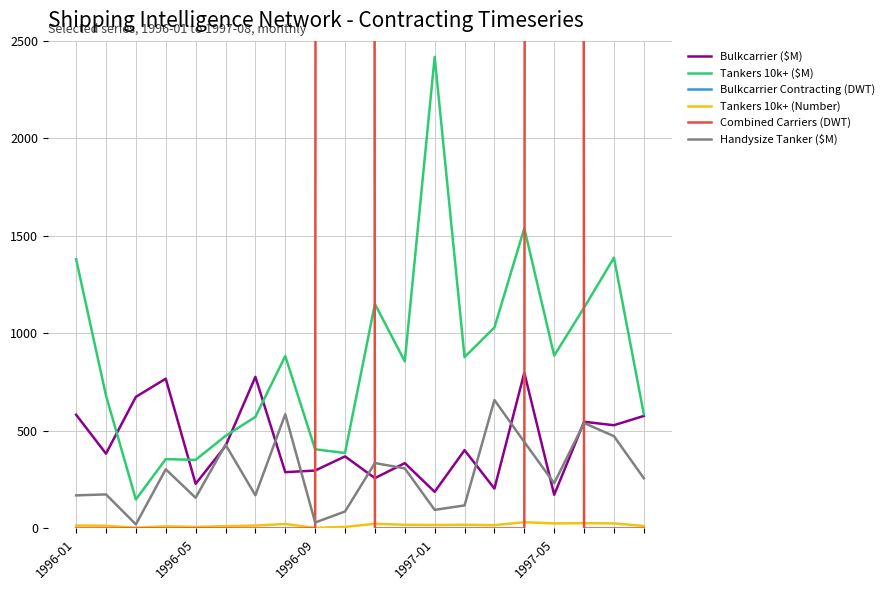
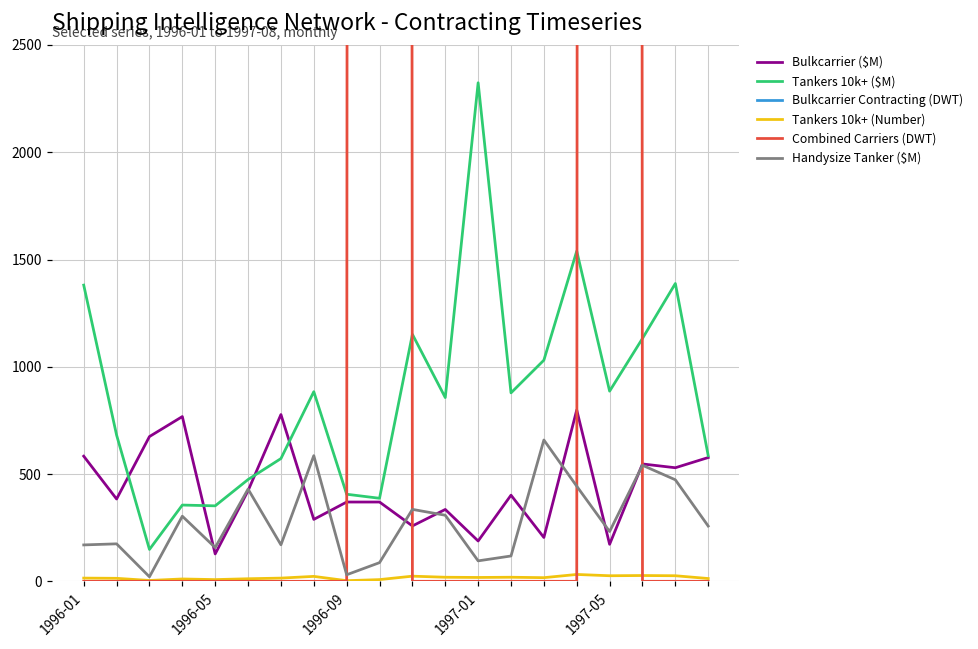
Bulkcarrier ($M), 1996-05: 230 -> 130
Bulkcarrier ($M), 1996-09: 300 -> 370
Tankers 10k+ ($M), 1997-01: 2420 -> 2320
